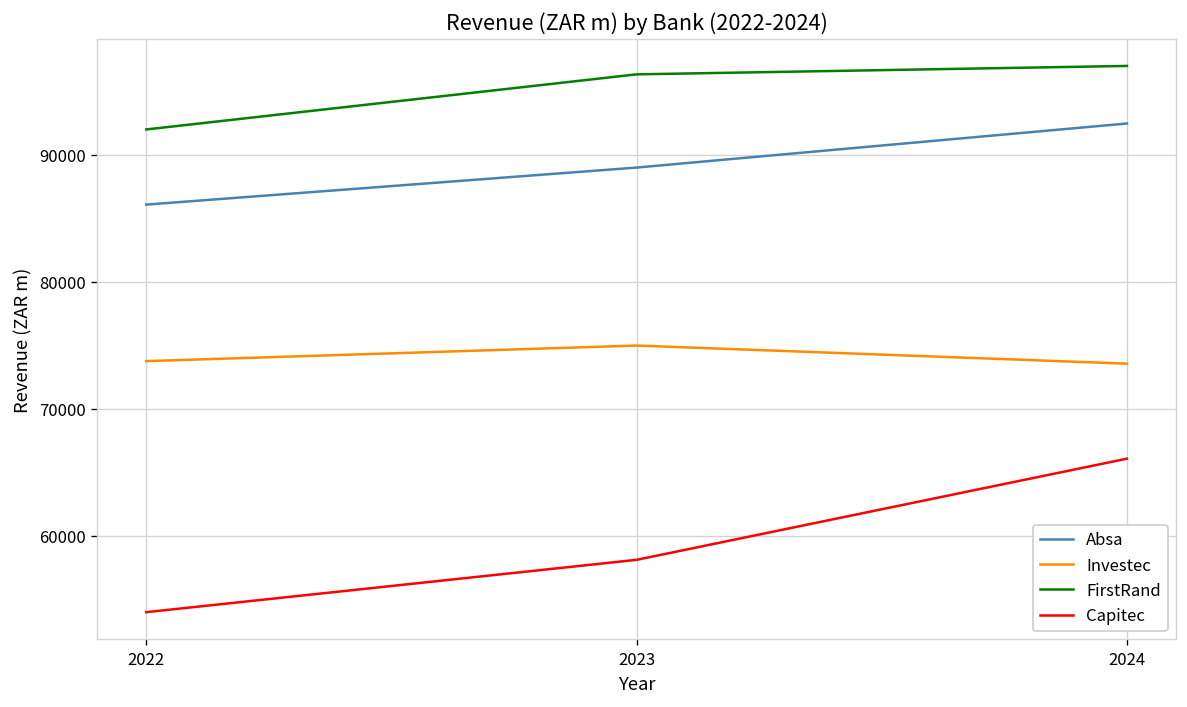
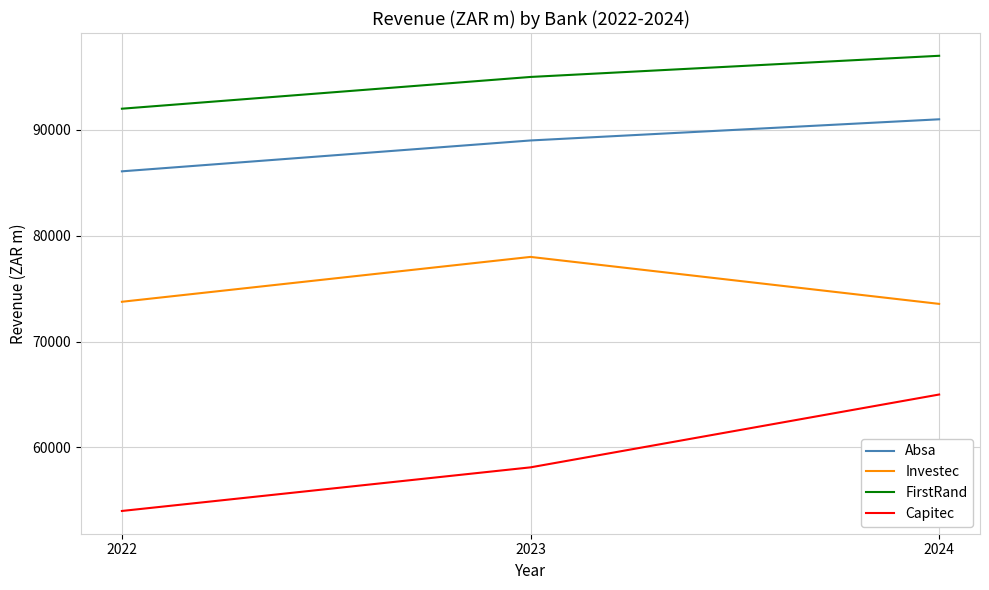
Investec, 2023: 75000 -> 78000
FirstRand, 2023: 96300 -> 95000
Absa, 2024: 92500 -> 91000
Capitec, 2024: 66100 -> 65000
